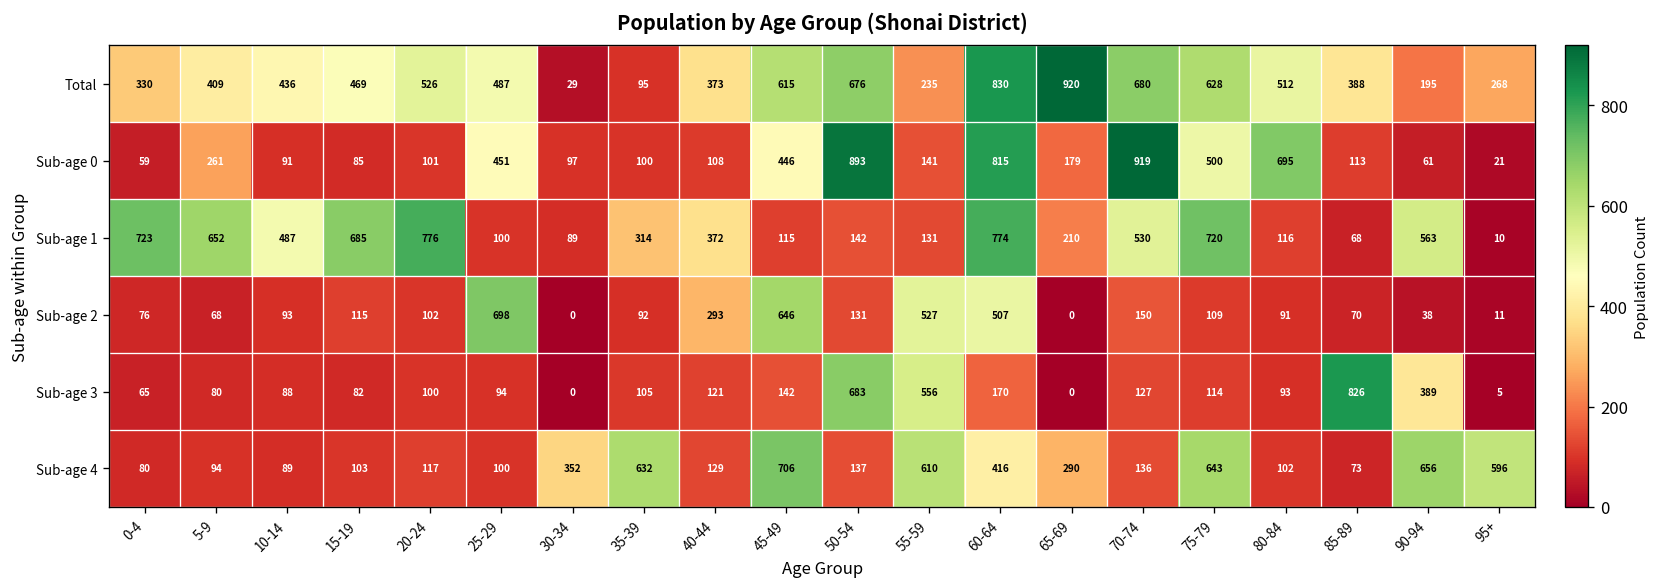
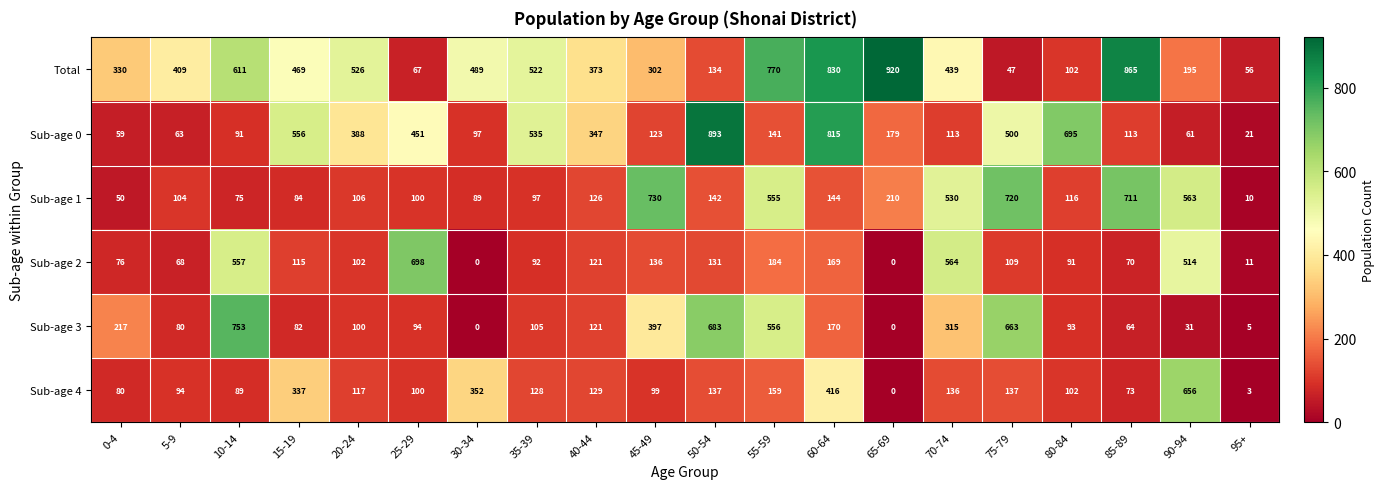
Total, 10-14: 436 -> 611
Total, 25-29: 487 -> 67
Total, 30-34: 29 -> 489
Total, 35-39: 95 -> 522
Total, 45-49: 615 -> 302
Total, 50-54: 676 -> 134
Total, 55-59: 235 -> 770
Total, 70-74: 680 -> 439
Total, 75-79: 628 -> 47
Total, 80-84: 512 -> 102
Total, 85-89: 388 -> 865
Total, 95+: 268 -> 56
Sub-age 0, 5-9: 261 -> 63
Sub-age 0, 15-19: 85 -> 556
Sub-age 0, 20-24: 101 -> 388
Sub-age 0, 35-39: 100 -> 535
Sub-age 0, 40-44: 108 -> 347
Sub-age 0, 45-49: 446 -> 123
Sub-age 0, 70-74: 919 -> 113
Sub-age 1, 0-4: 723 -> 50
Sub-age 1, 5-9: 652 -> 104
Sub-age 1, 10-14: 487 -> 75
Sub-age 1, 15-19: 685 -> 84
Sub-age 1, 20-24: 776 -> 106
Sub-age 1, 35-39: 314 -> 97
Sub-age 1, 40-44: 372 -> 126
Sub-age 1, 45-49: 115 -> 730
Sub-age 1, 55-59: 131 -> 555
Sub-age 1, 60-64: 774 -> 144
Sub-age 1, 85-89: 68 -> 711
Sub-age 2, 10-14: 93 -> 557
Sub-age 2, 40-44: 293 -> 121
Sub-age 2, 45-49: 646 -> 136
Sub-age 2, 55-59: 527 -> 184
Sub-age 2, 60-64: 507 -> 169
Sub-age 2, 70-74: 150 -> 564
Sub-age 2, 90-94: 38 -> 514
Sub-age 3, 0-4: 65 -> 217
Sub-age 3, 10-14: 88 -> 753
Sub-age 3, 45-49: 142 -> 397
Sub-age 3, 70-74: 127 -> 315
Sub-age 3, 75-79: 114 -> 663
Sub-age 3, 85-89: 826 -> 64
Sub-age 3, 90-94: 389 -> 31
Sub-age 4, 15-19: 103 -> 337
Sub-age 4, 35-39: 632 -> 128
Sub-age 4, 45-49: 706 -> 99
Sub-age 4, 55-59: 610 -> 159
Sub-age 4, 65-69: 290 -> 0
Sub-age 4, 75-79: 643 -> 137
Sub-age 4, 95+: 596 -> 3
